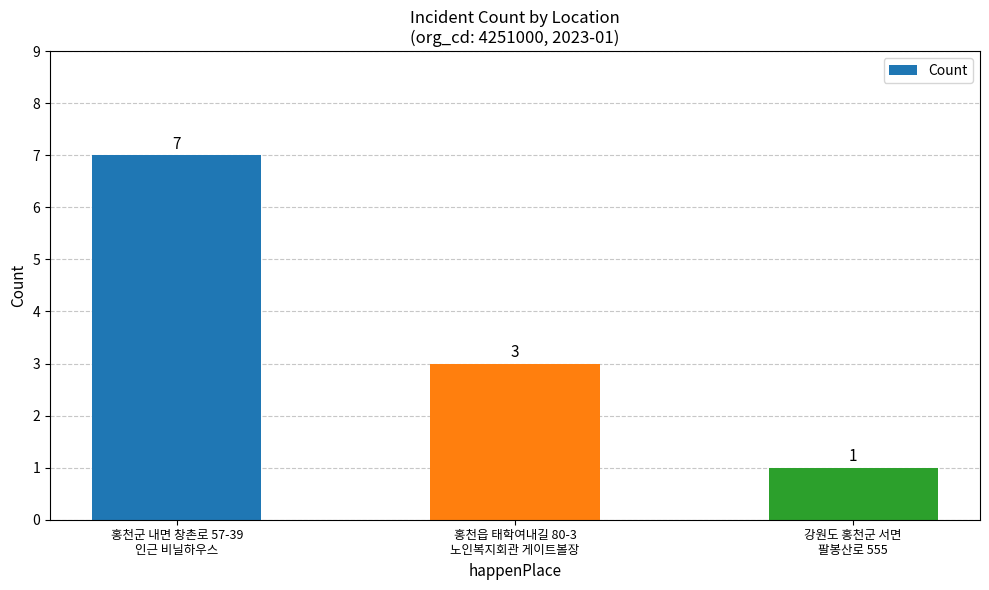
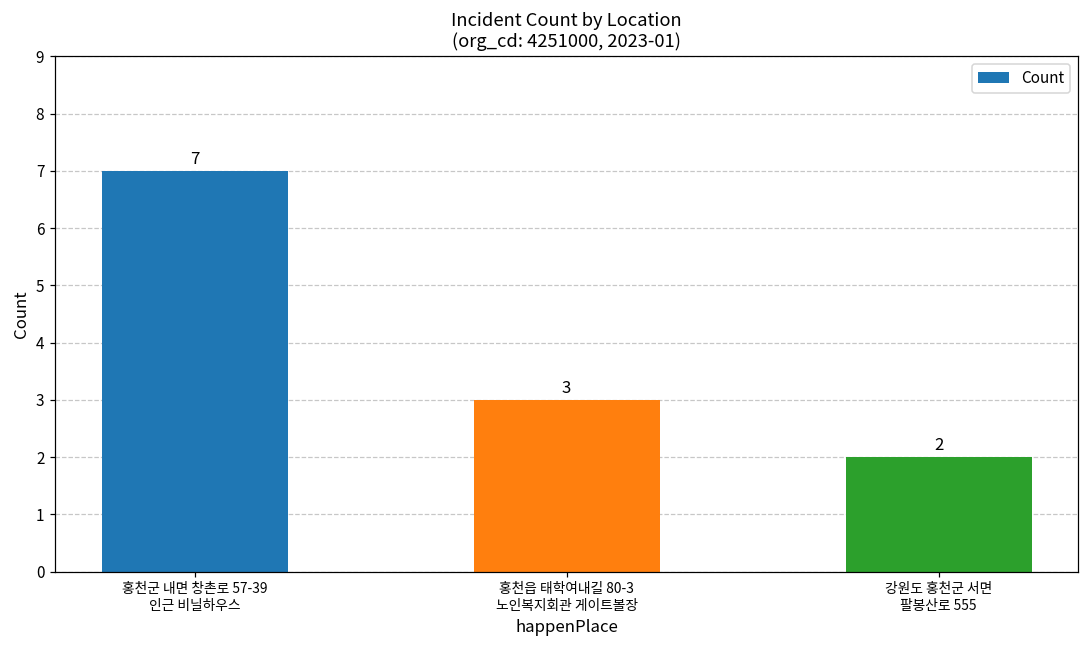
강원도 홍천군 서면 팔봉산로 555: 1 -> 2
